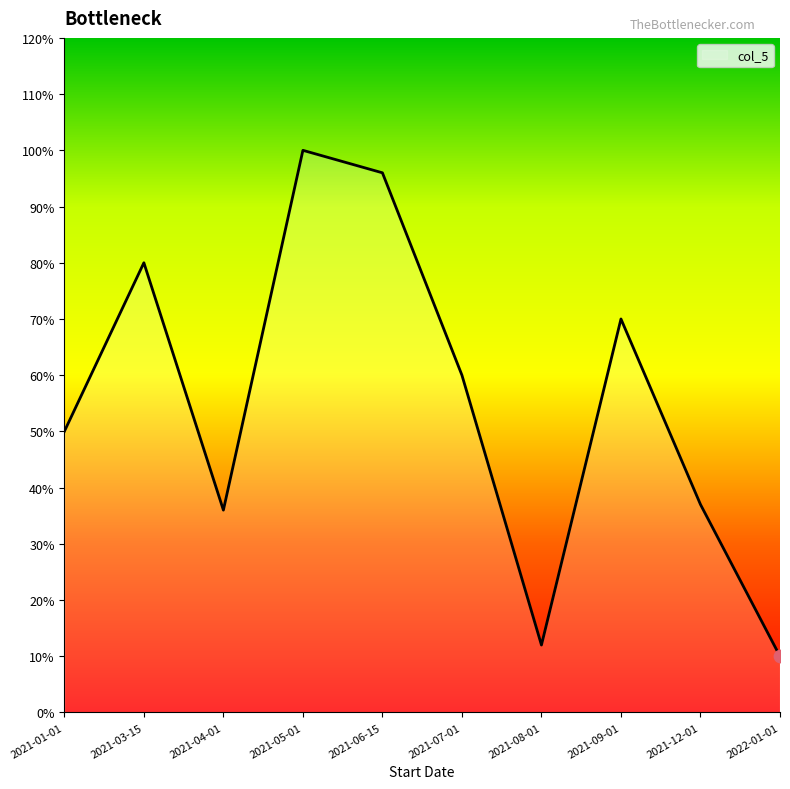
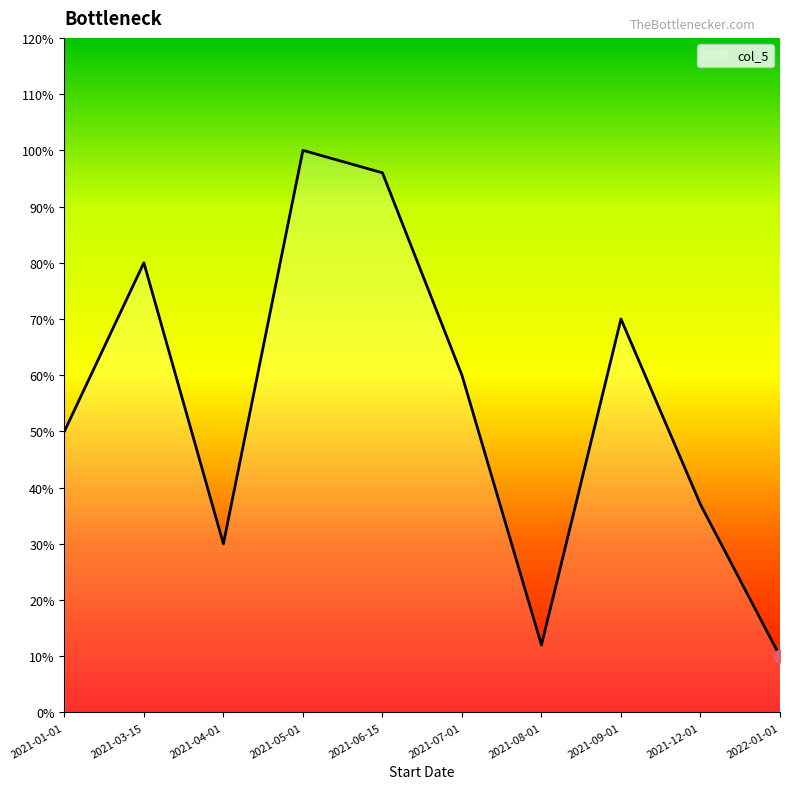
col_5, 2021-04-01: 36% -> 30%
